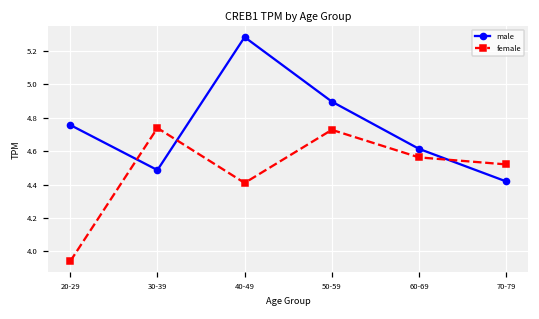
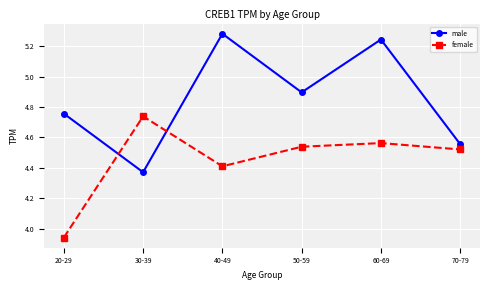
male, 30-39: 4.49 -> 4.37
female, 50-59: 4.73 -> 4.54
male, 60-69: 4.61 -> 5.25
male, 70-79: 4.42 -> 4.56
